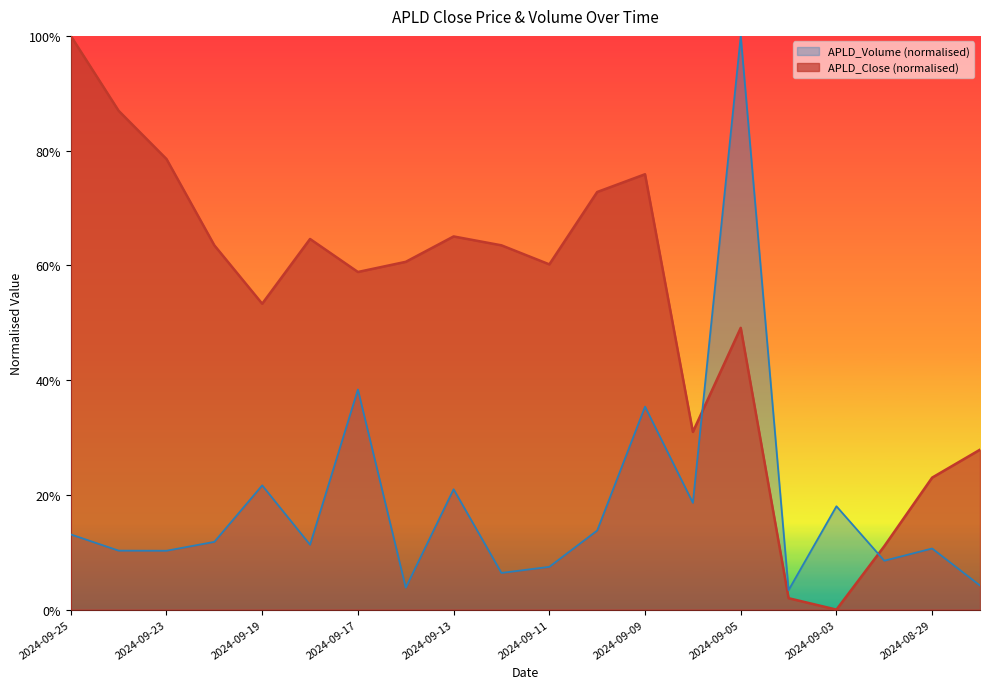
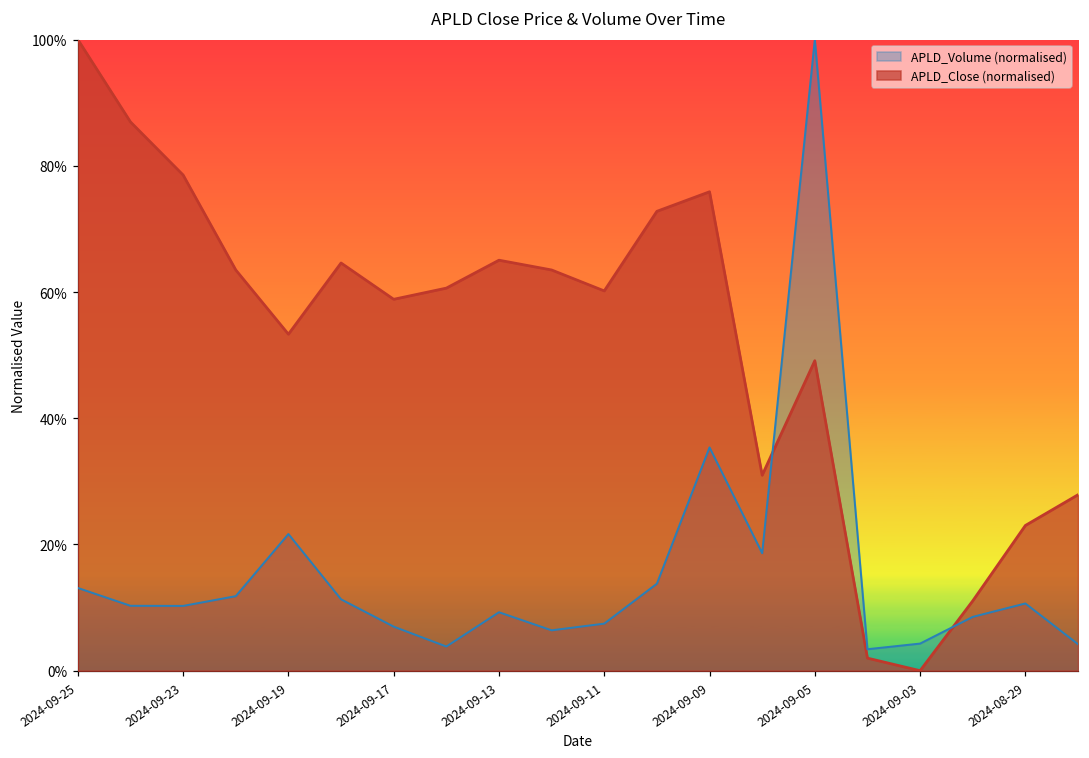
APLD_Volume (normalised), 2024-09-17: 38% -> 7%
APLD_Volume (normalised), 2024-09-13: 21% -> 9%
APLD_Volume (normalised), 2024-09-03: 18% -> 4%
